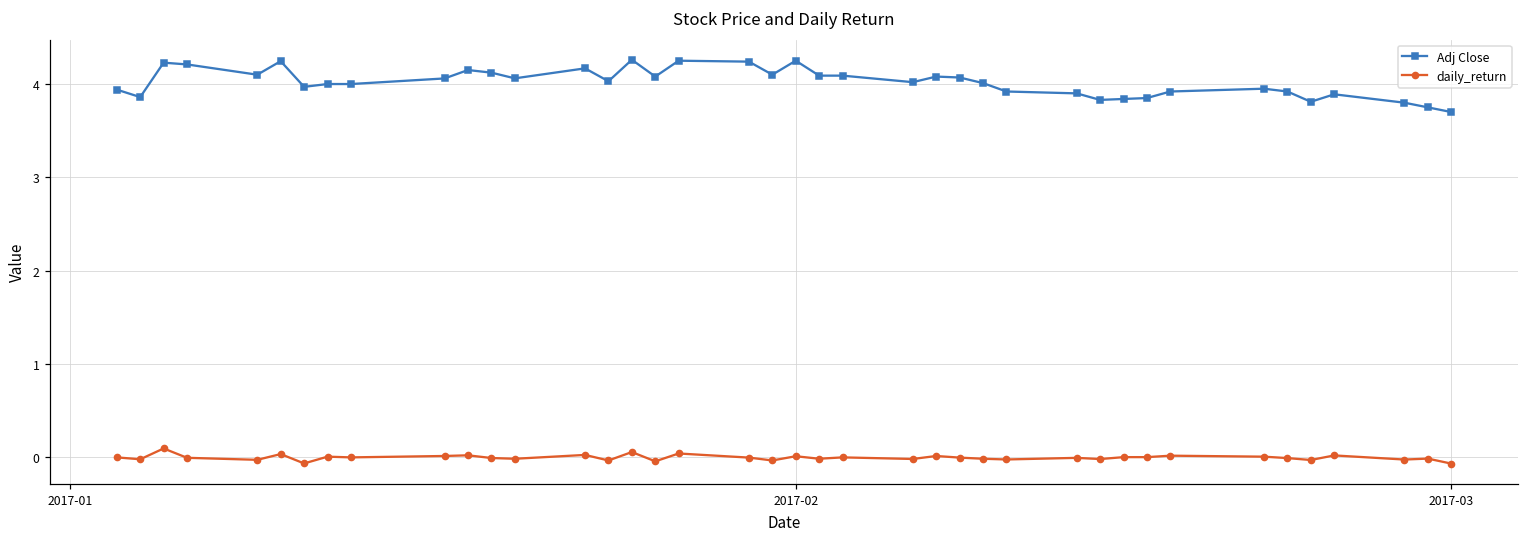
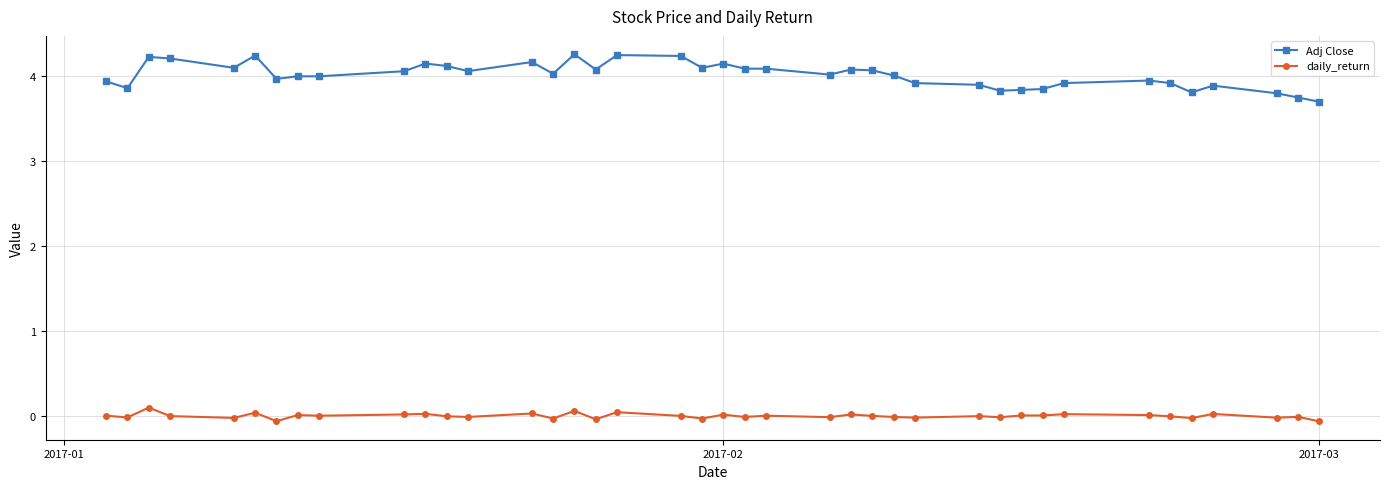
Adj Close, 2017-02: 4.3 -> 4.2
